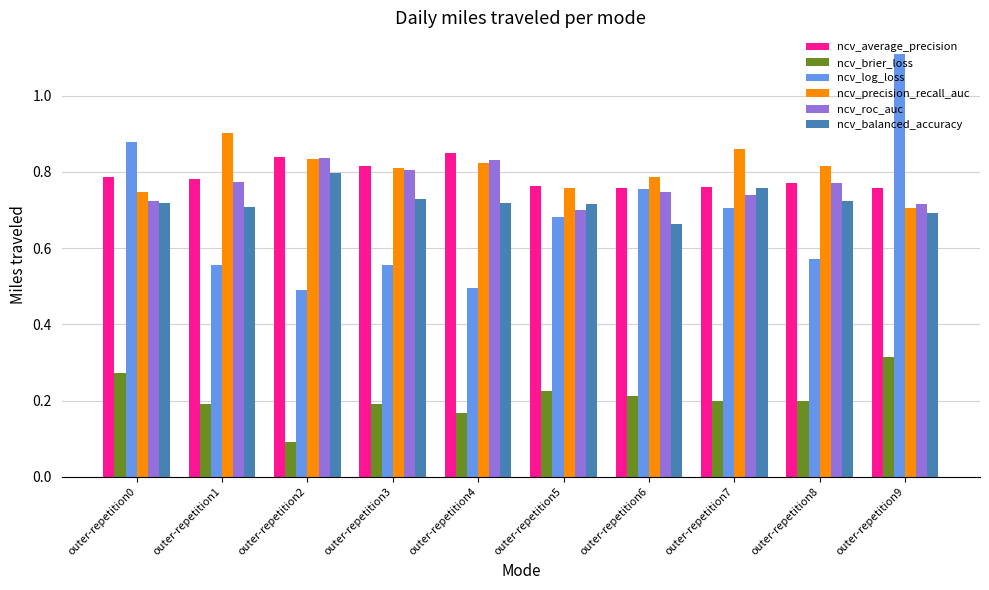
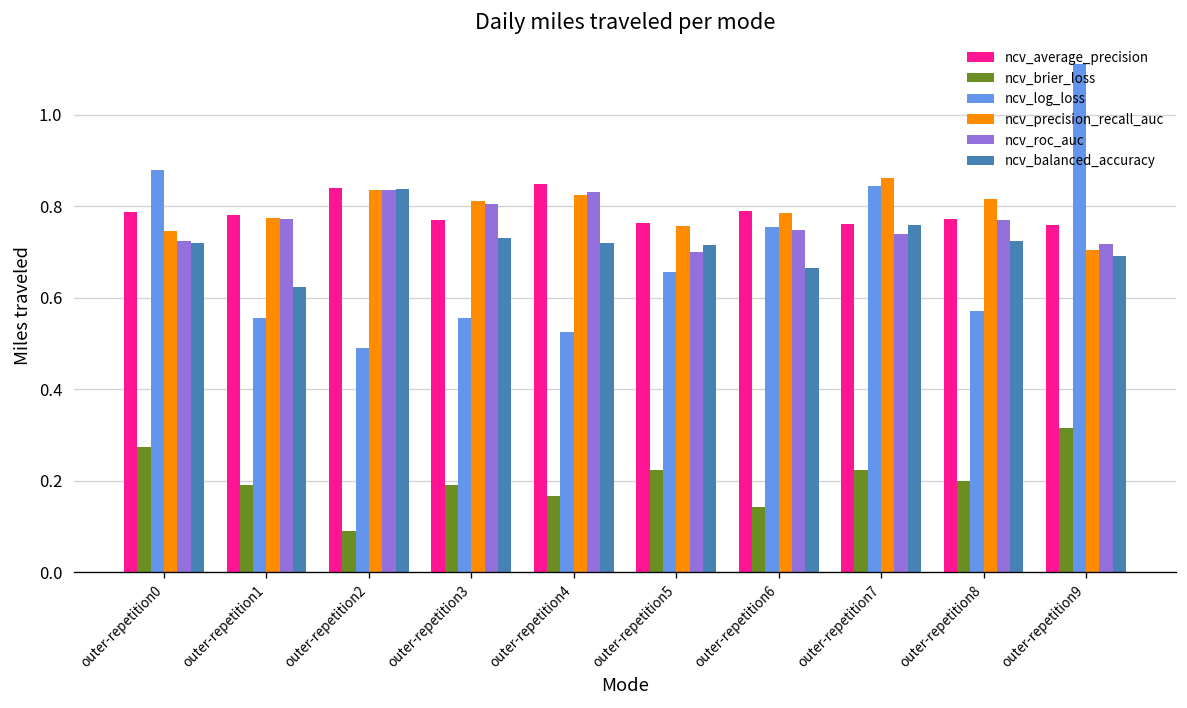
ncv_precision_recall_auc, outer-repetition1: 0.90 -> 0.77
ncv_balanced_accuracy, outer-repetition1: 0.71 -> 0.62
ncv_balanced_accuracy, outer-repetition2: 0.80 -> 0.84
ncv_average_precision, outer-repetition3: 0.82 -> 0.77
ncv_log_loss, outer-repetition4: 0.50 -> 0.52
ncv_log_loss, outer-repetition5: 0.68 -> 0.66
ncv_average_precision, outer-repetition6: 0.76 -> 0.79
ncv_brier_loss, outer-repetition6: 0.21 -> 0.14
ncv_brier_loss, outer-repetition7: 0.20 -> 0.22
ncv_log_loss, outer-repetition7: 0.71 -> 0.84
